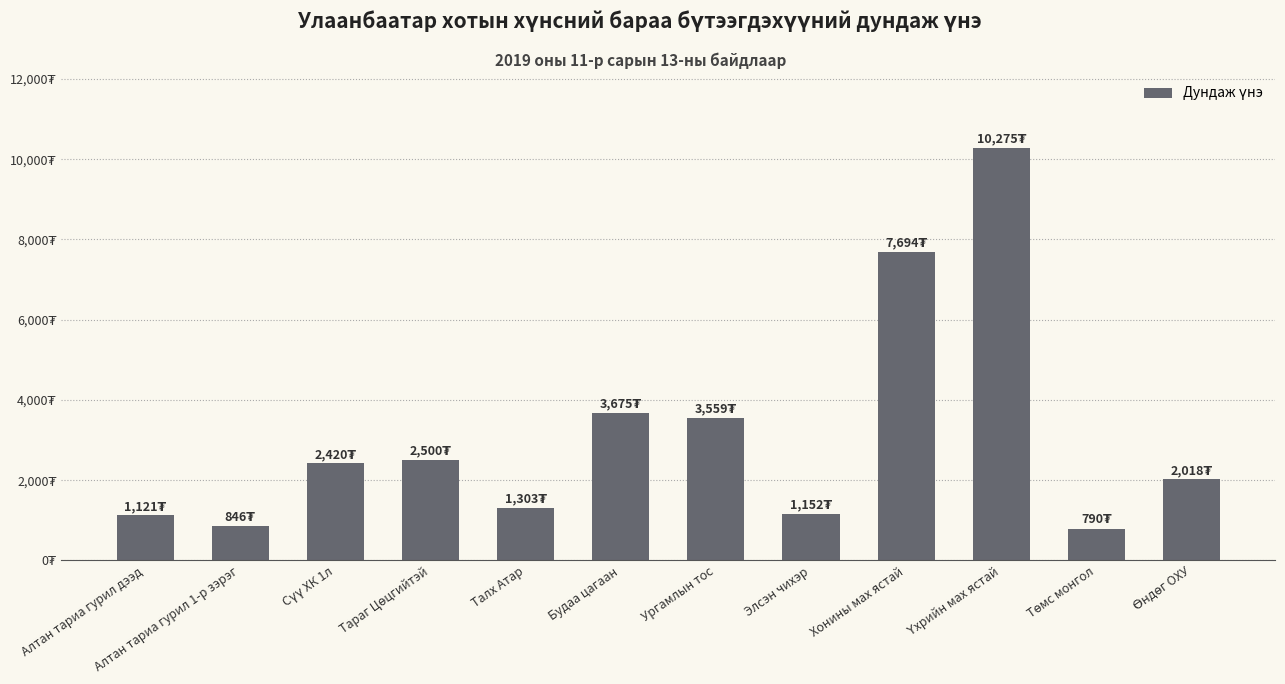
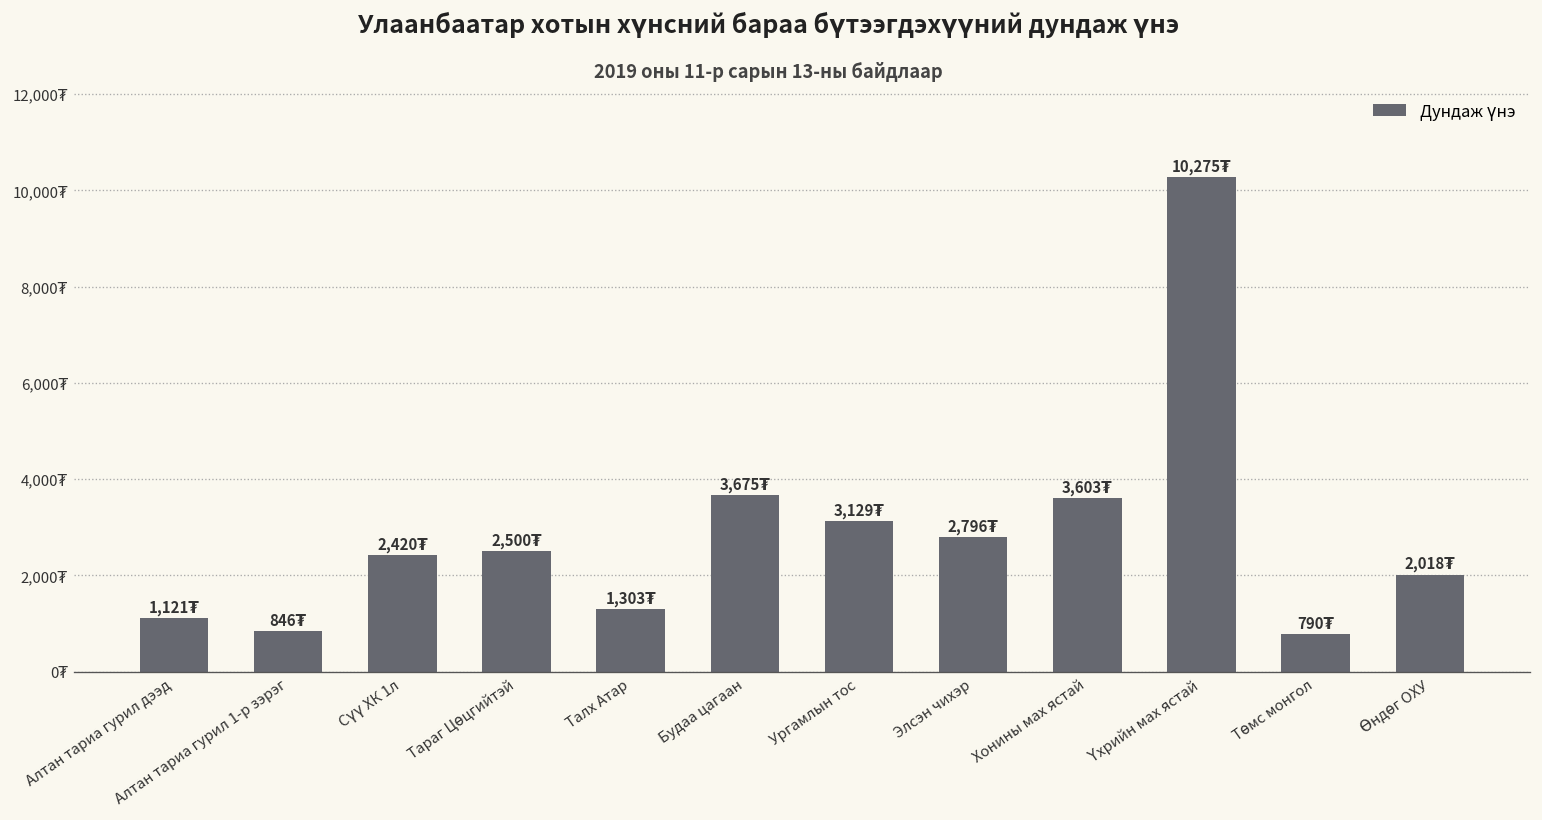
Ургамлын тос: 3,559₮ -> 3,129₮
Элсэн чихэр: 1,152₮ -> 2,796₮
Хонины мах ястай: 7,694₮ -> 3,603₮
